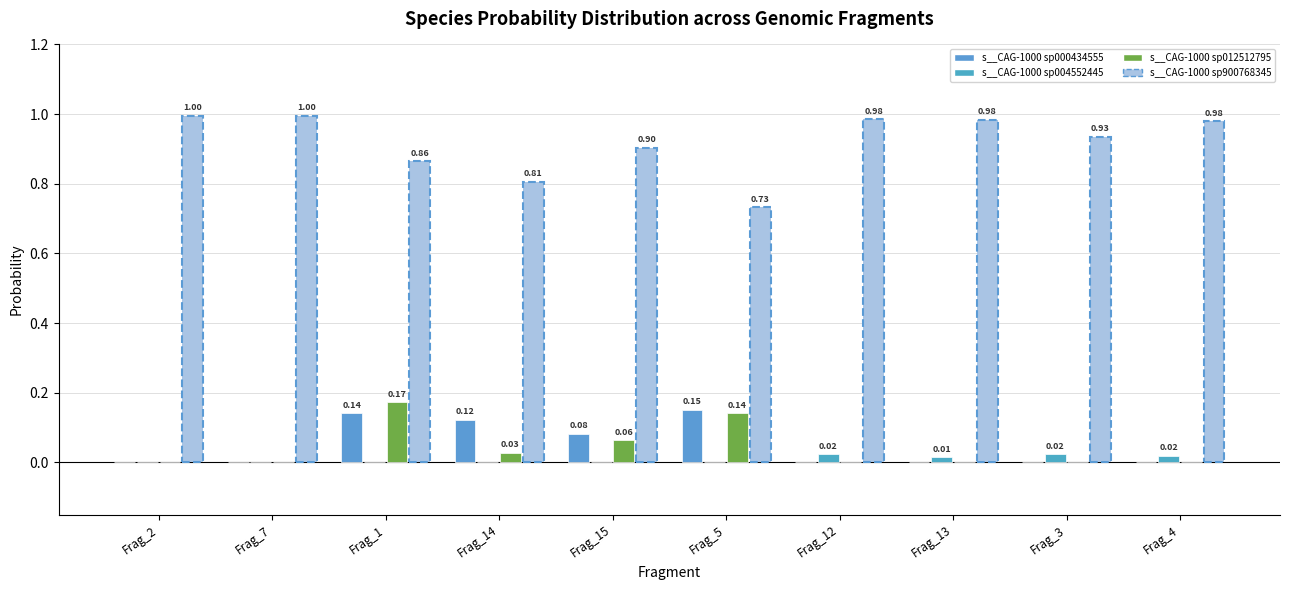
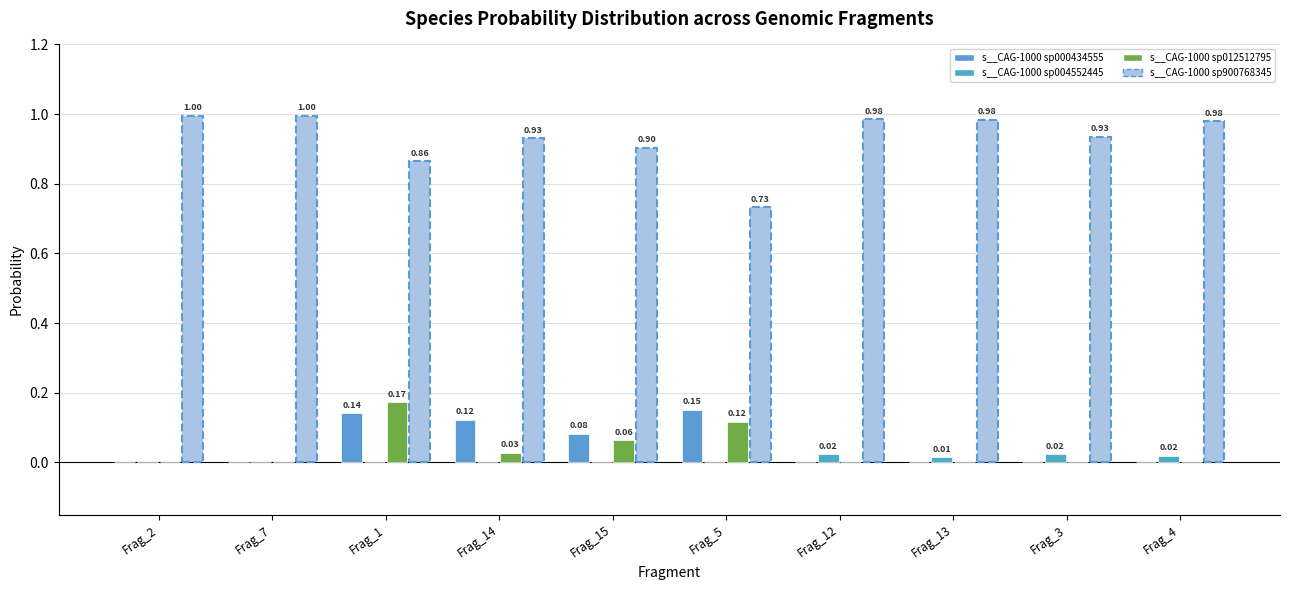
s__CAG-1000 sp900768345, Frag_14: 0.81 -> 0.93
s__CAG-1000 sp012512795, Frag_5: 0.14 -> 0.12
